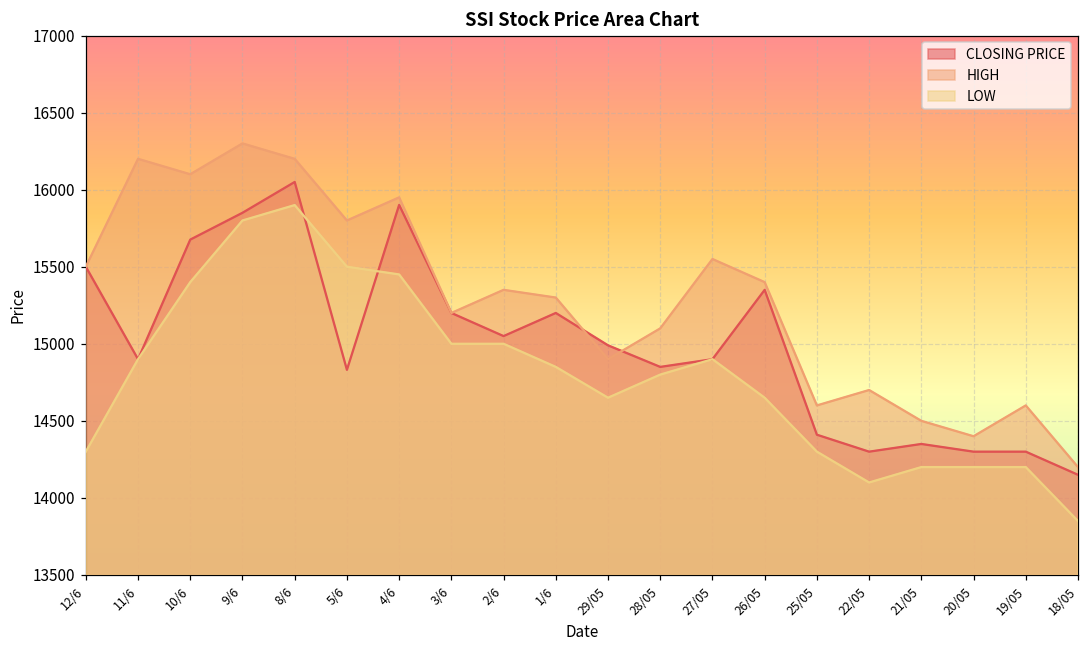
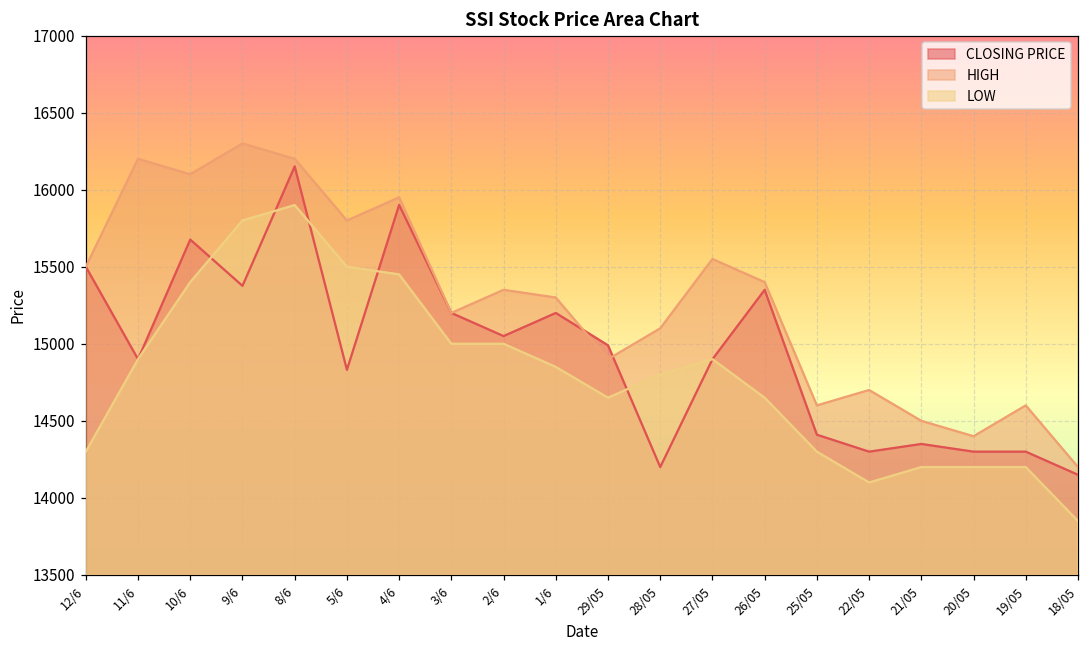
CLOSING PRICE, 9/6: 15850 -> 15380
CLOSING PRICE, 8/6: 16050 -> 16150
CLOSING PRICE, 28/05: 14850 -> 14200
